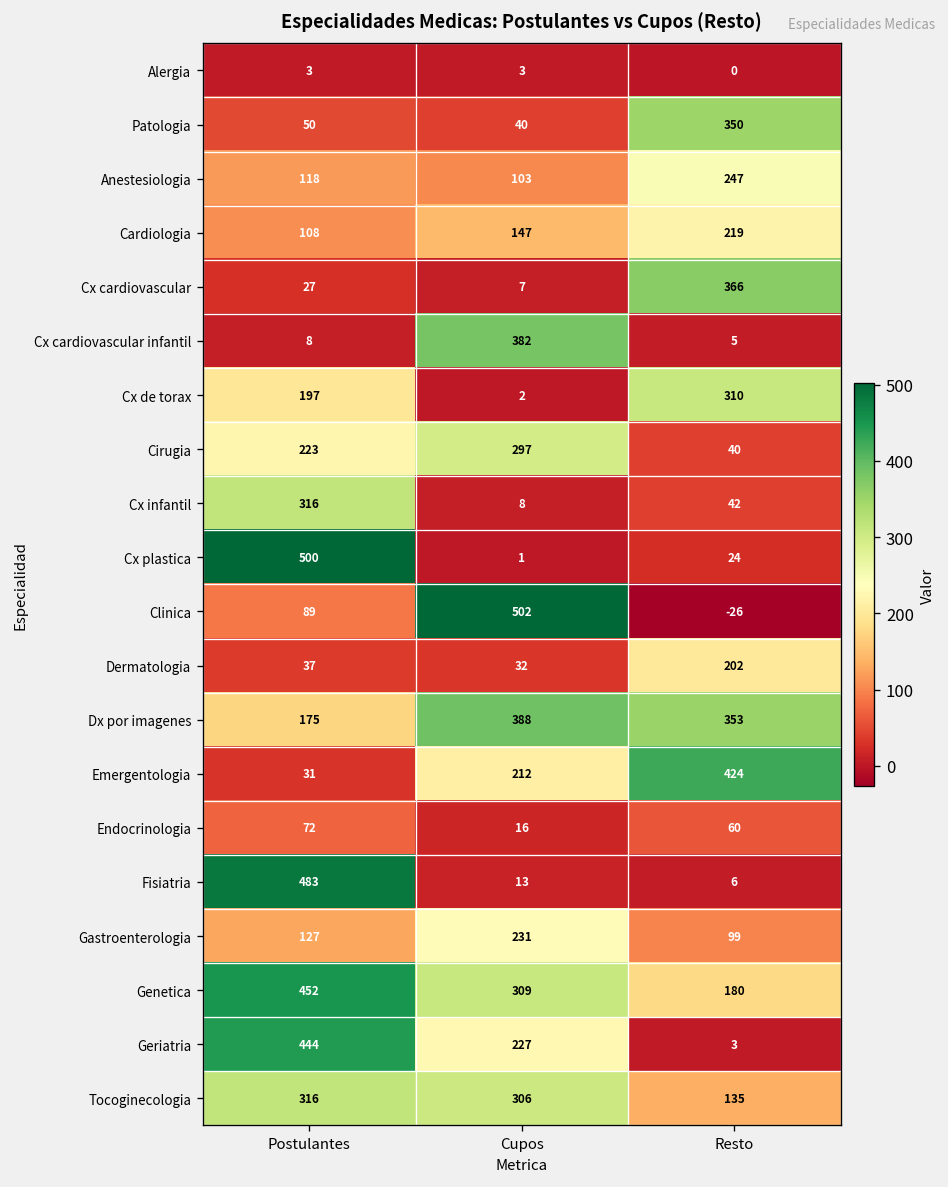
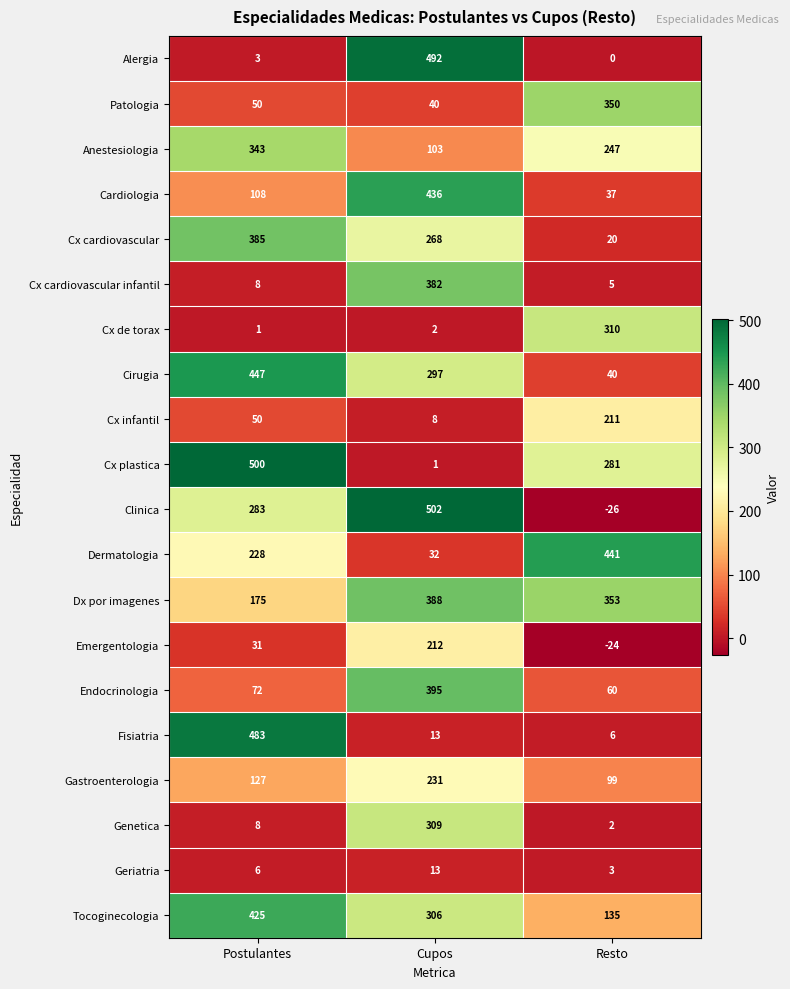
Alergia, Cupos: 3 -> 492
Anestesiologia, Postulantes: 118 -> 343
Cardiologia, Cupos: 147 -> 436
Cardiologia, Resto: 219 -> 37
Cx cardiovascular, Postulantes: 27 -> 385
Cx cardiovascular, Cupos: 7 -> 268
Cx cardiovascular, Resto: 366 -> 20
Cx de torax, Postulantes: 197 -> 1
Cirugia, Postulantes: 223 -> 447
Cx infantil, Postulantes: 316 -> 50
Cx infantil, Resto: 42 -> 211
Cx plastica, Resto: 24 -> 281
Clinica, Postulantes: 89 -> 283
Dermatologia, Postulantes: 37 -> 228
Dermatologia, Resto: 202 -> 441
Emergentologia, Resto: 424 -> -24
Endocrinologia, Cupos: 16 -> 395
Genetica, Postulantes: 452 -> 8
Genetica, Resto: 180 -> 2
Geriatria, Postulantes: 444 -> 6
Geriatria, Cupos: 227 -> 13
Tocoginecologia, Postulantes: 316 -> 425
